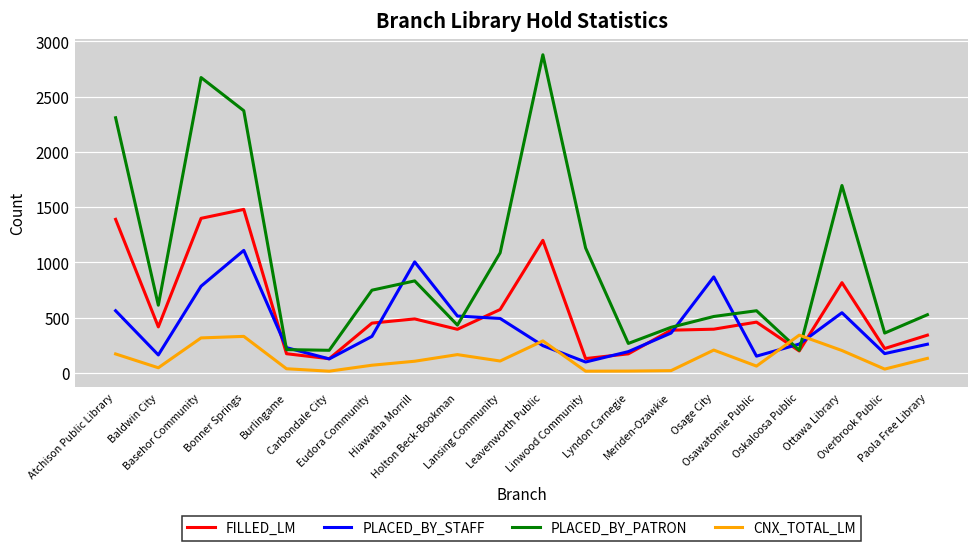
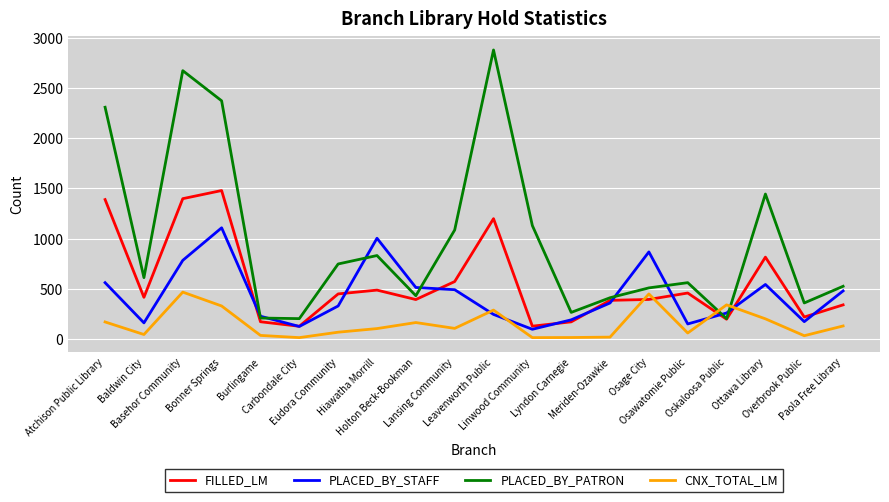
CNX_TOTAL_LM, Basehor Community: 320 -> 470
CNX_TOTAL_LM, Osage City: 210 -> 450
PLACED_BY_PATRON, Ottawa Library: 1700 -> 1440
PLACED_BY_STAFF, Paola Free Library: 260 -> 480
